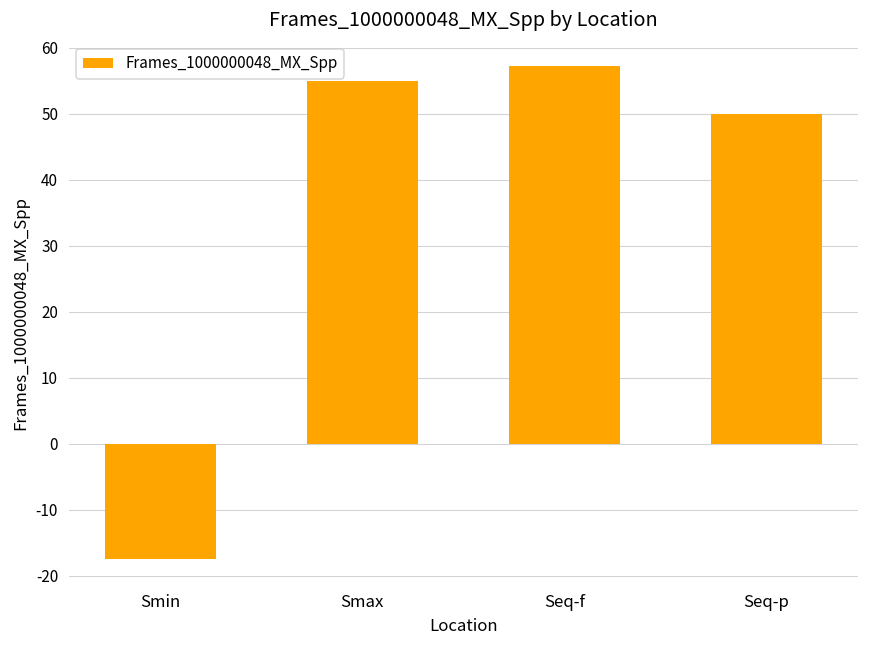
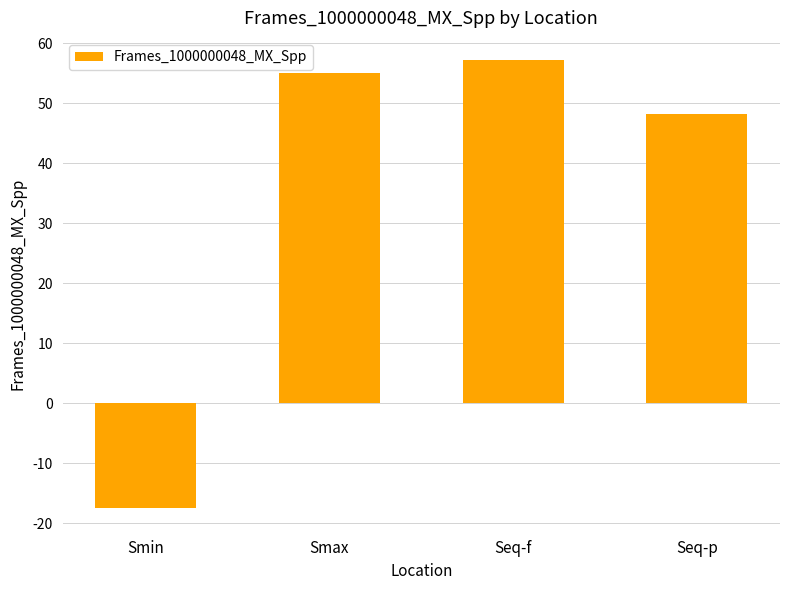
Seq-p: 50 -> 48
